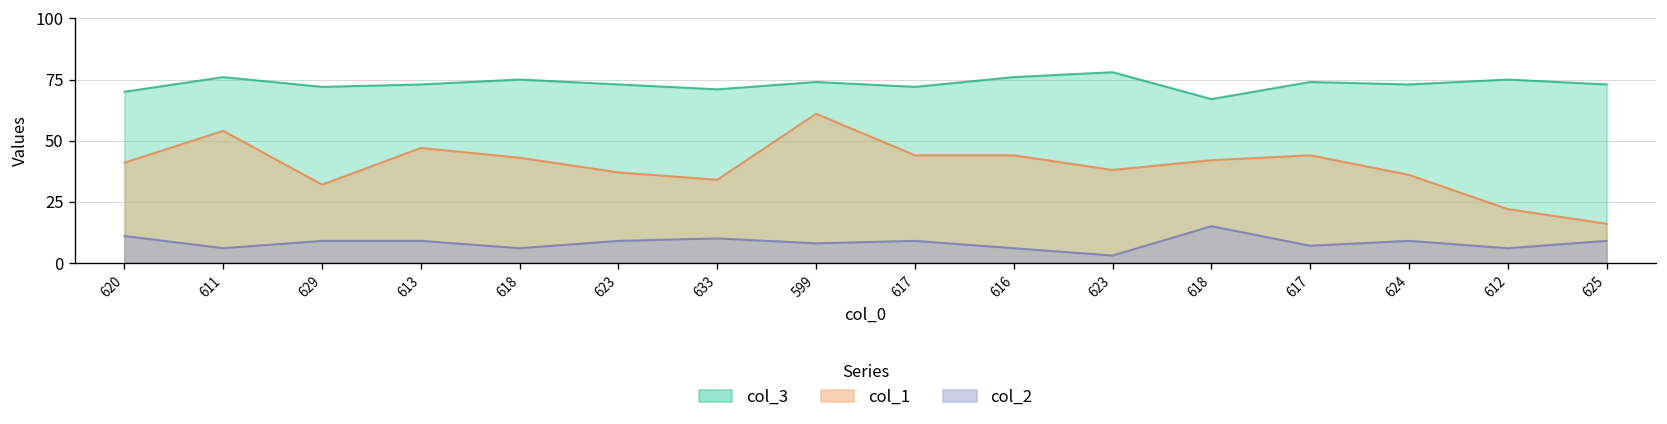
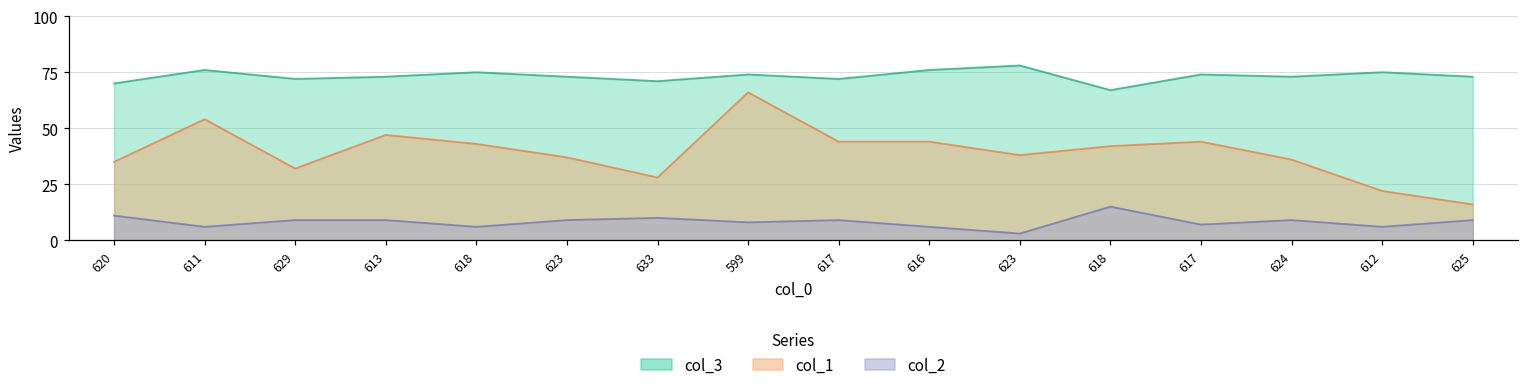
col_1, 620: 41 -> 35
col_1, 633: 34 -> 28
col_1, 599: 61 -> 66
